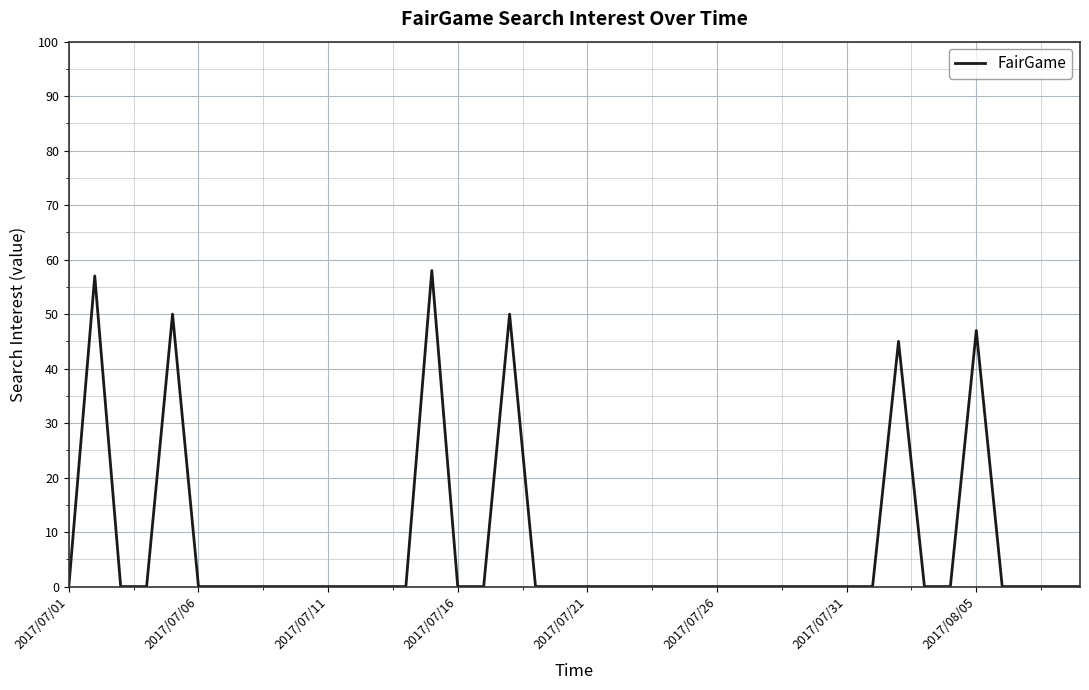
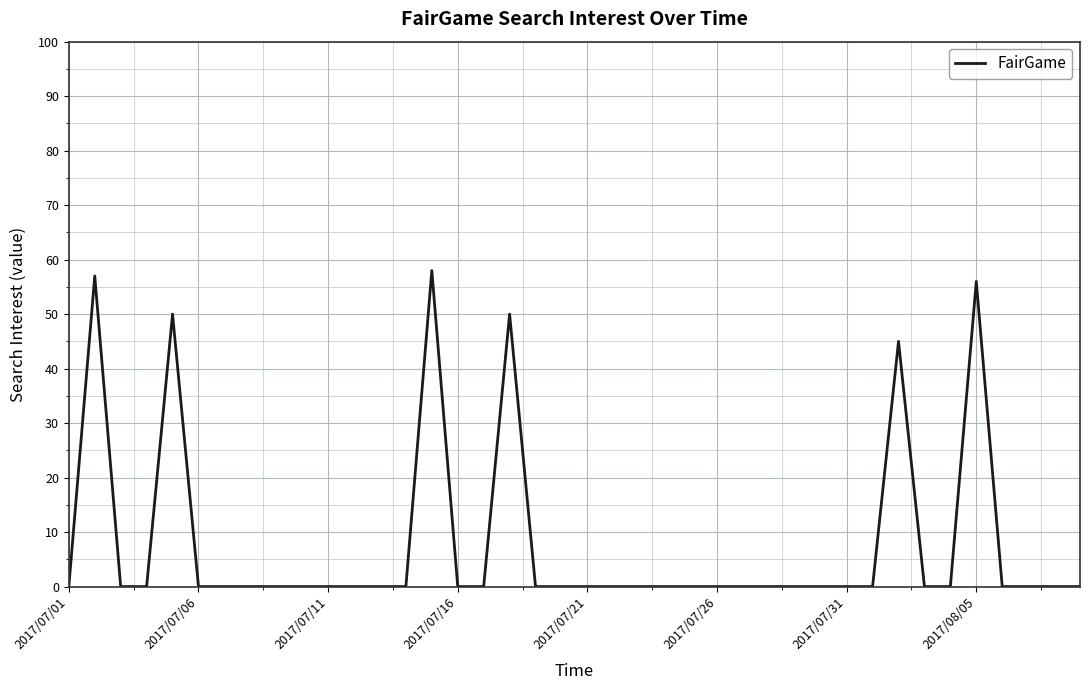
2017/08/05: 47 -> 56
